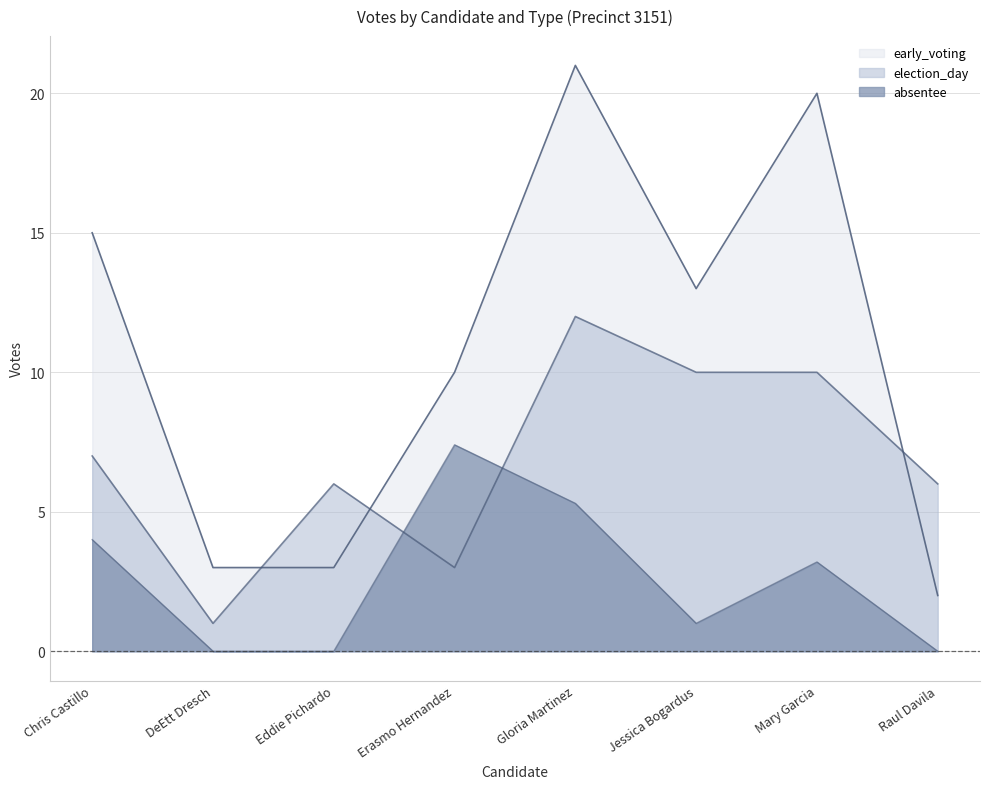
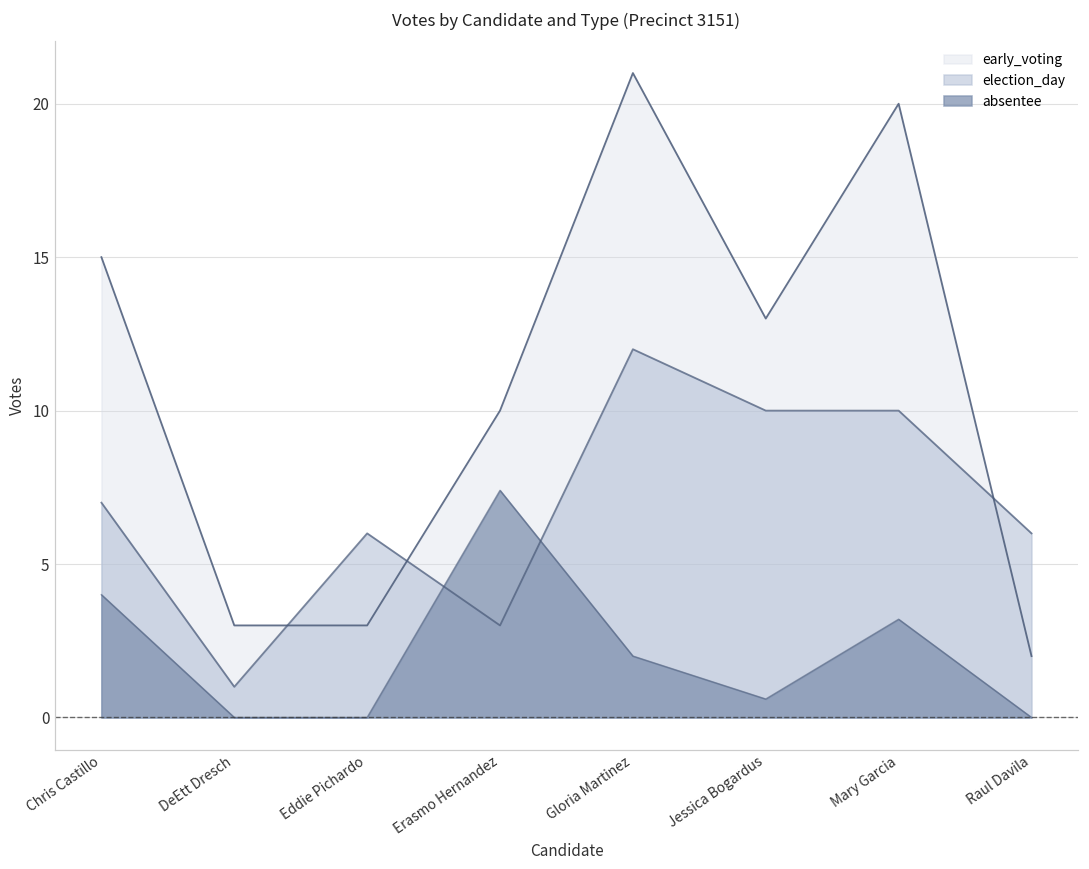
absentee, Gloria Martinez: 5.3 -> 2.0
absentee, Jessica Bogardus: 1.0 -> 0.6
